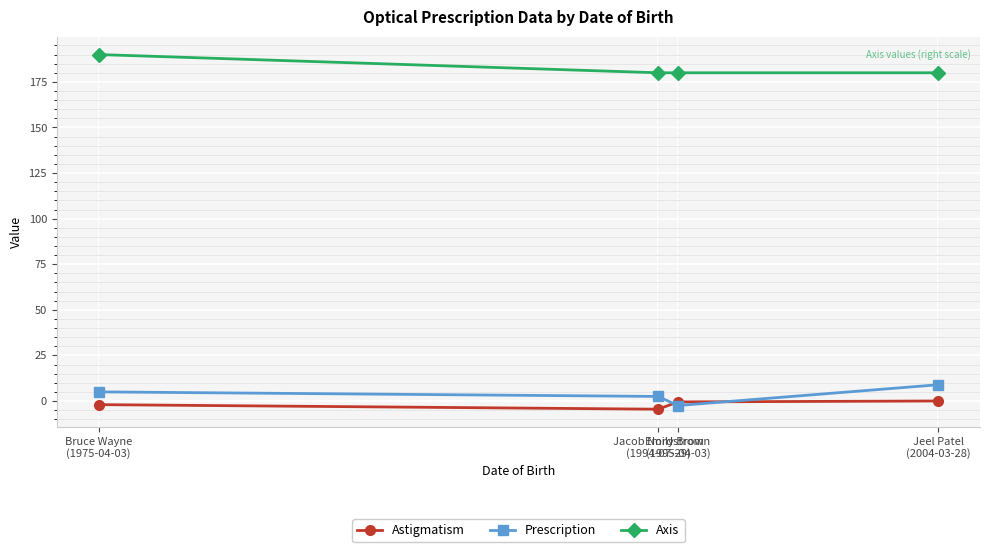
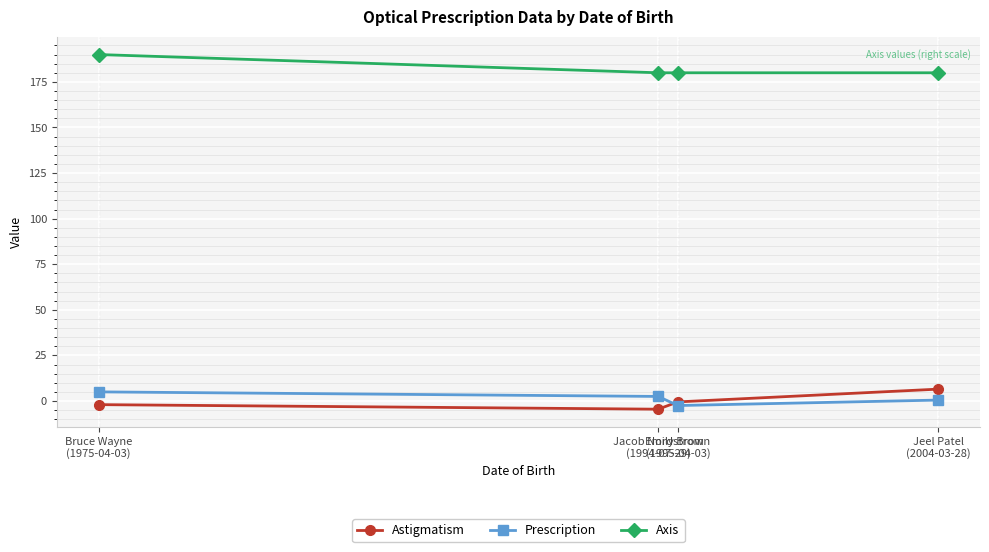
Astigmatism, Jeel Patel (2004-03-28): 0 -> 7
Prescription, Jeel Patel (2004-03-28): 9 -> 1
